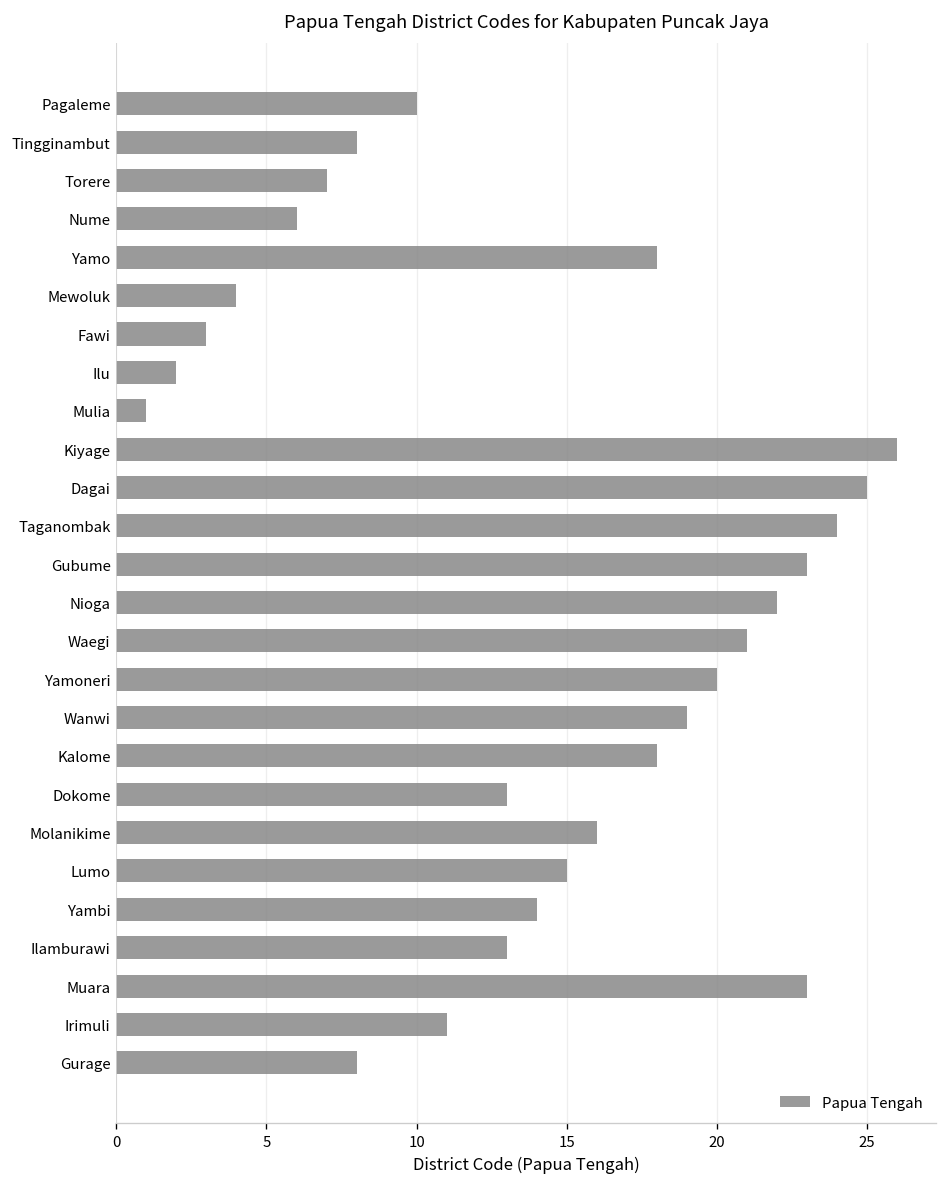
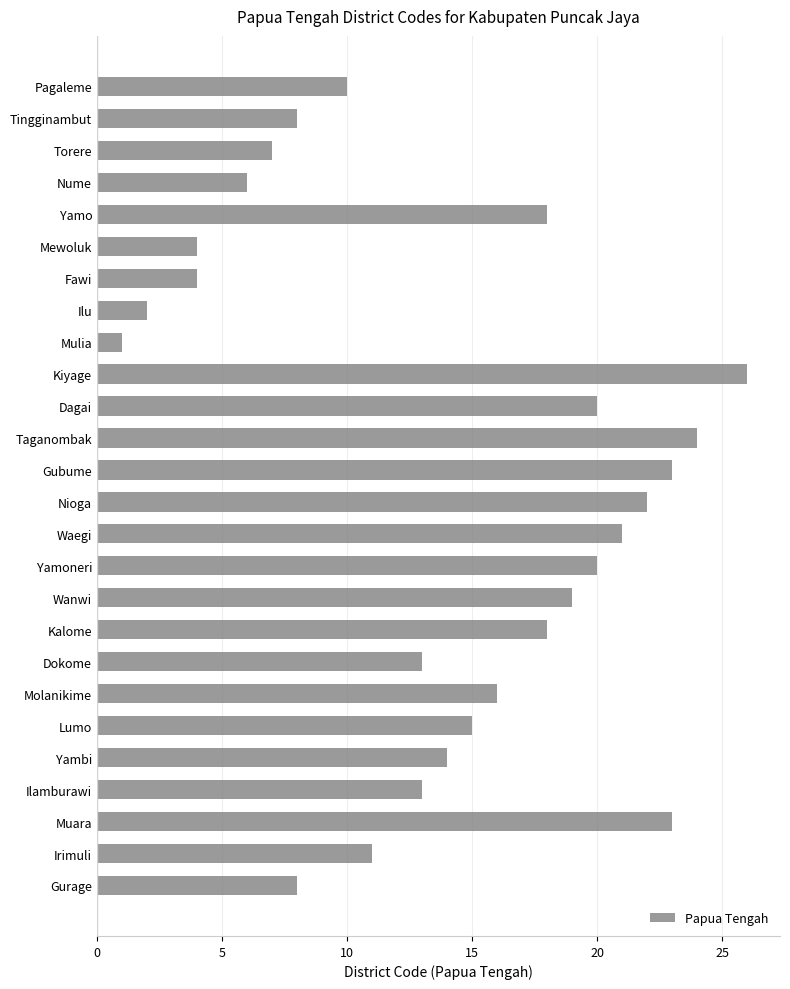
Fawi: 3 -> 4
Dagai: 25 -> 20
